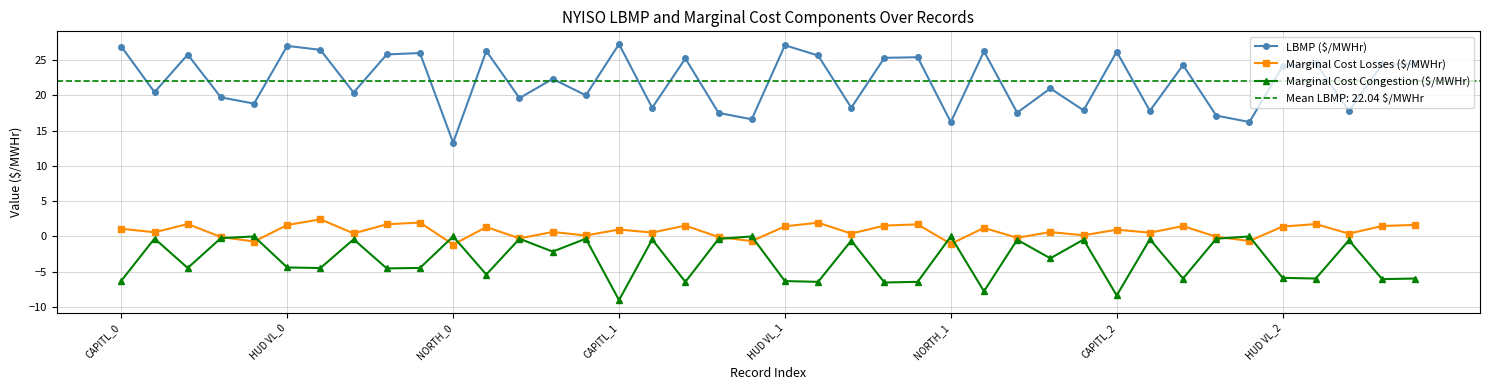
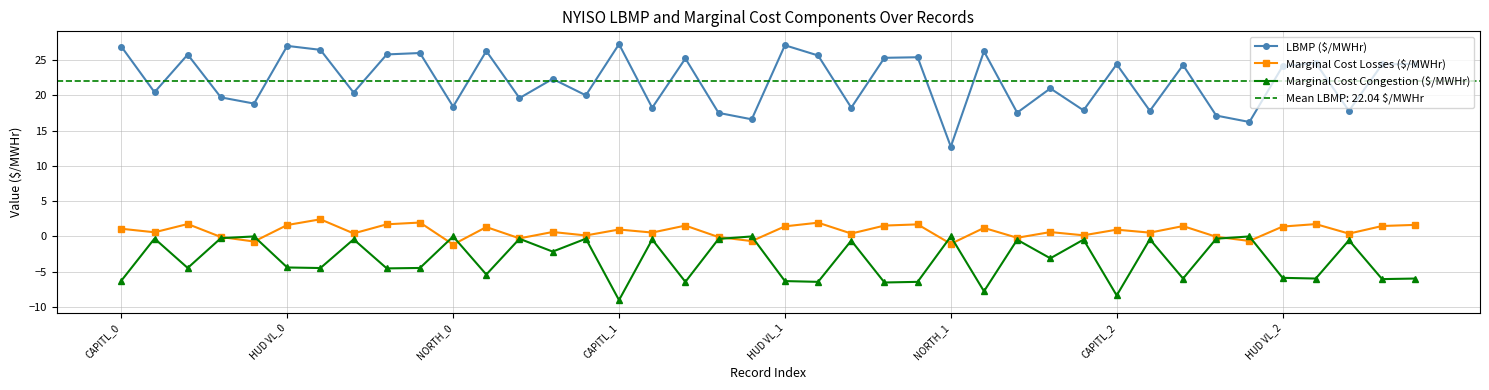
LBMP ($/MWHr), NORTH_0: 13 -> 18
LBMP ($/MWHr), NORTH_1: 16 -> 13
LBMP ($/MWHr), CAPITL_2: 26 -> 24
